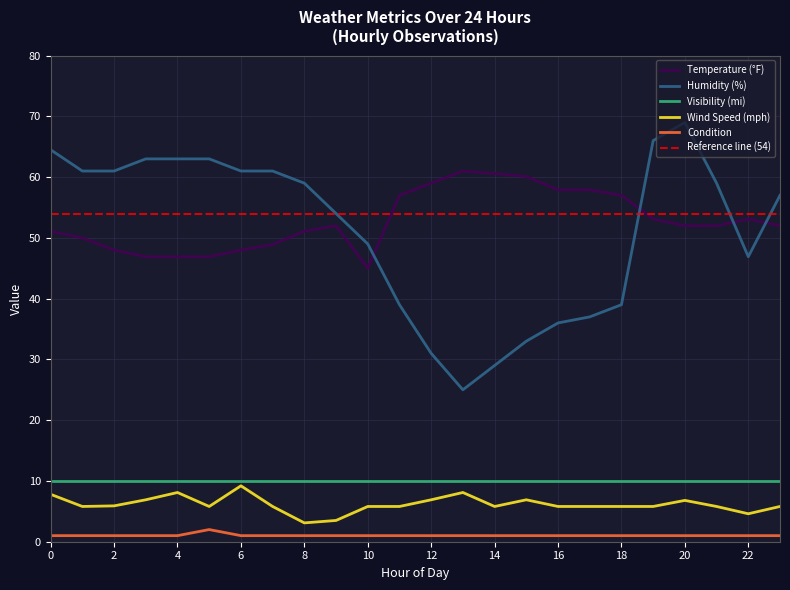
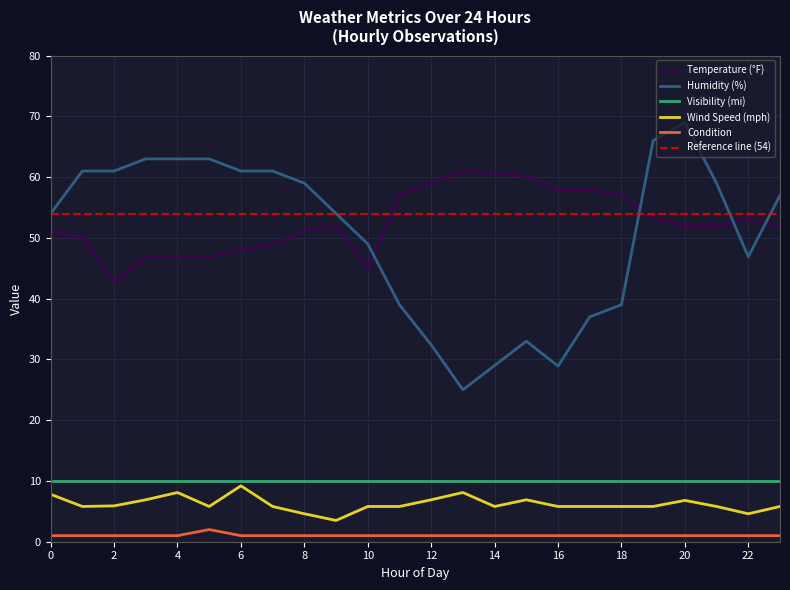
Humidity (%), 0: 65 -> 54
Temperature (°F), 2: 48 -> 43
Wind Speed (mph), 8: 3 -> 5
Humidity (%), 12: 31 -> 32
Humidity (%), 16: 36 -> 29
